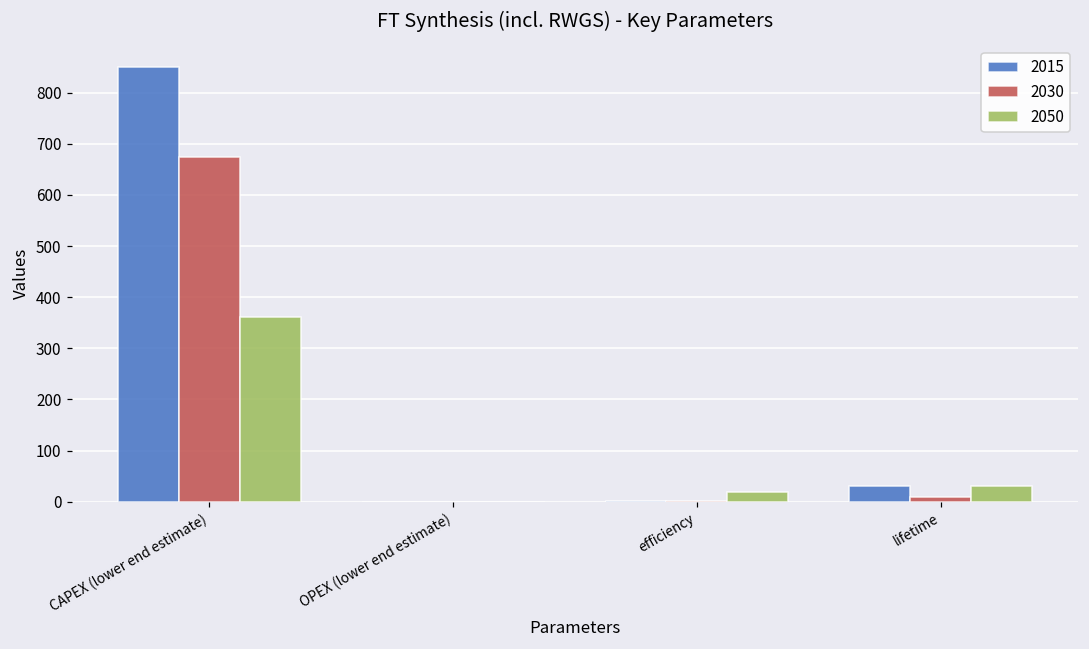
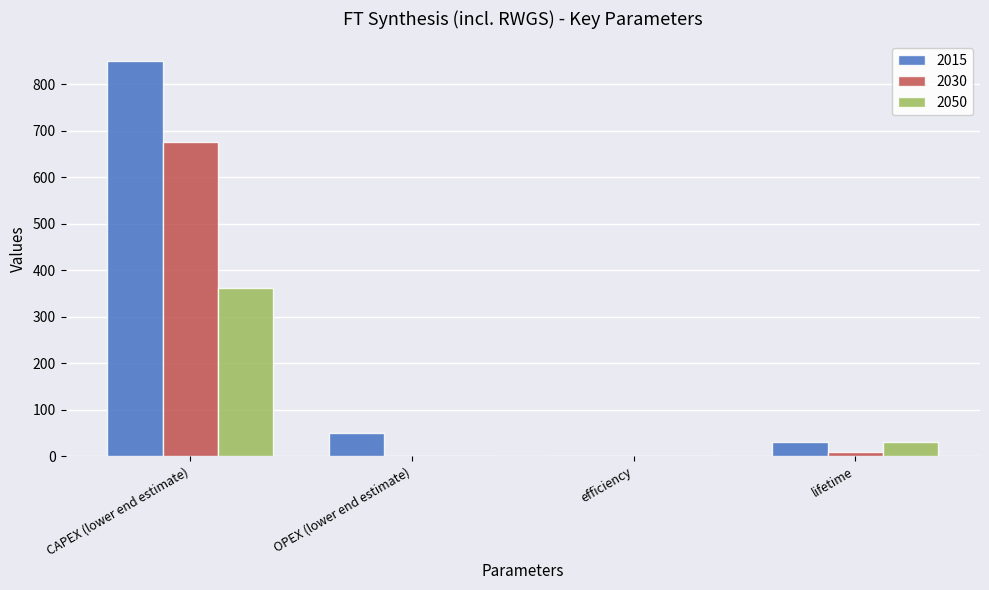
2015, OPEX (lower end estimate): 0 -> 50
2050, efficiency: 20 -> 0
